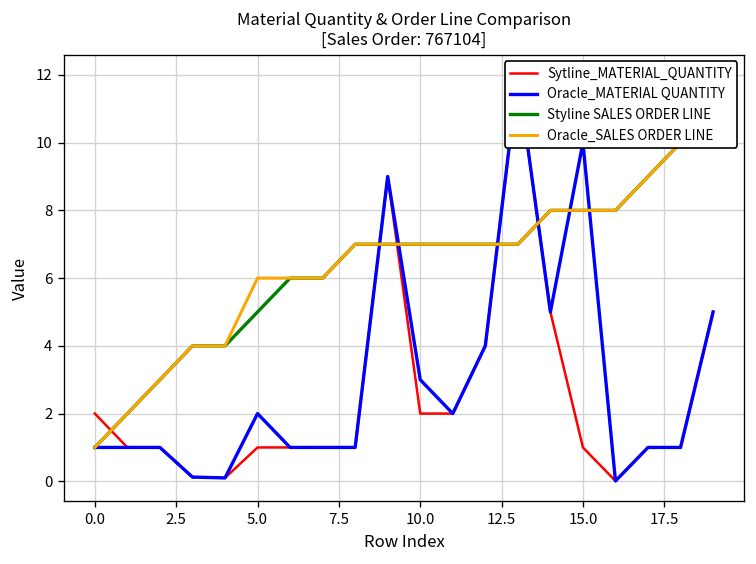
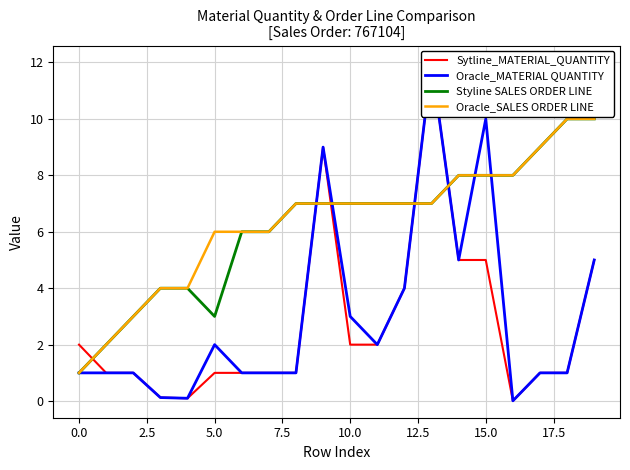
Styline SALES ORDER LINE, 5.0: 5 -> 3
Sytline_MATERIAL_QUANTITY, 15.0: 1 -> 5
